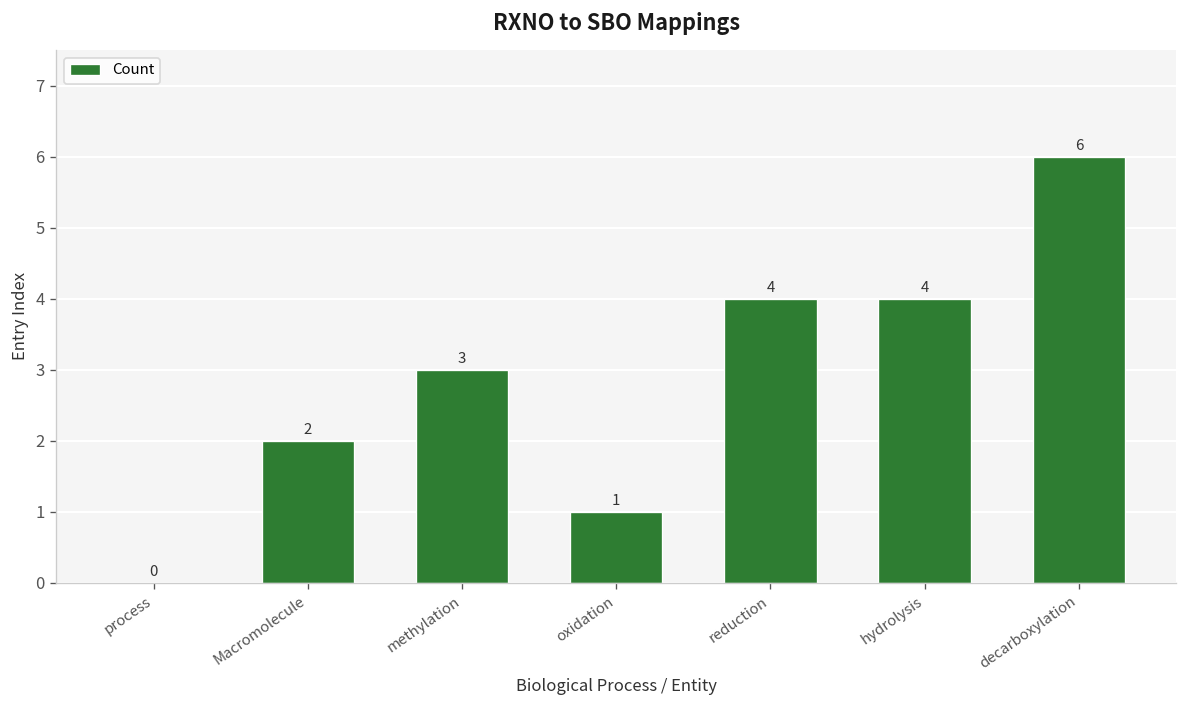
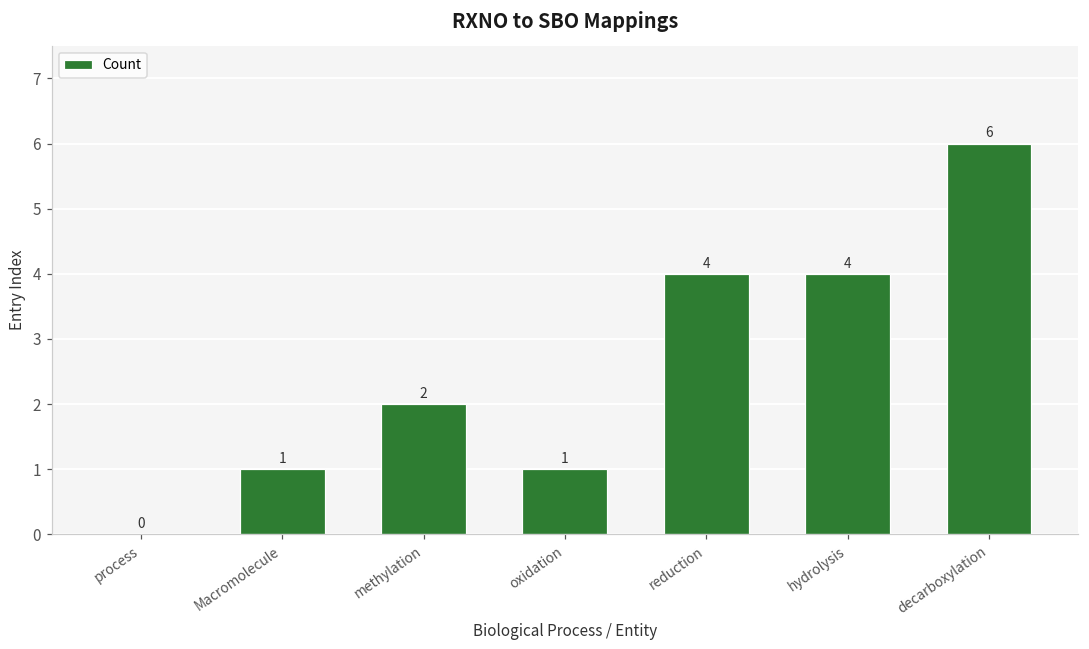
Macromolecule: 2 -> 1
methylation: 3 -> 2
